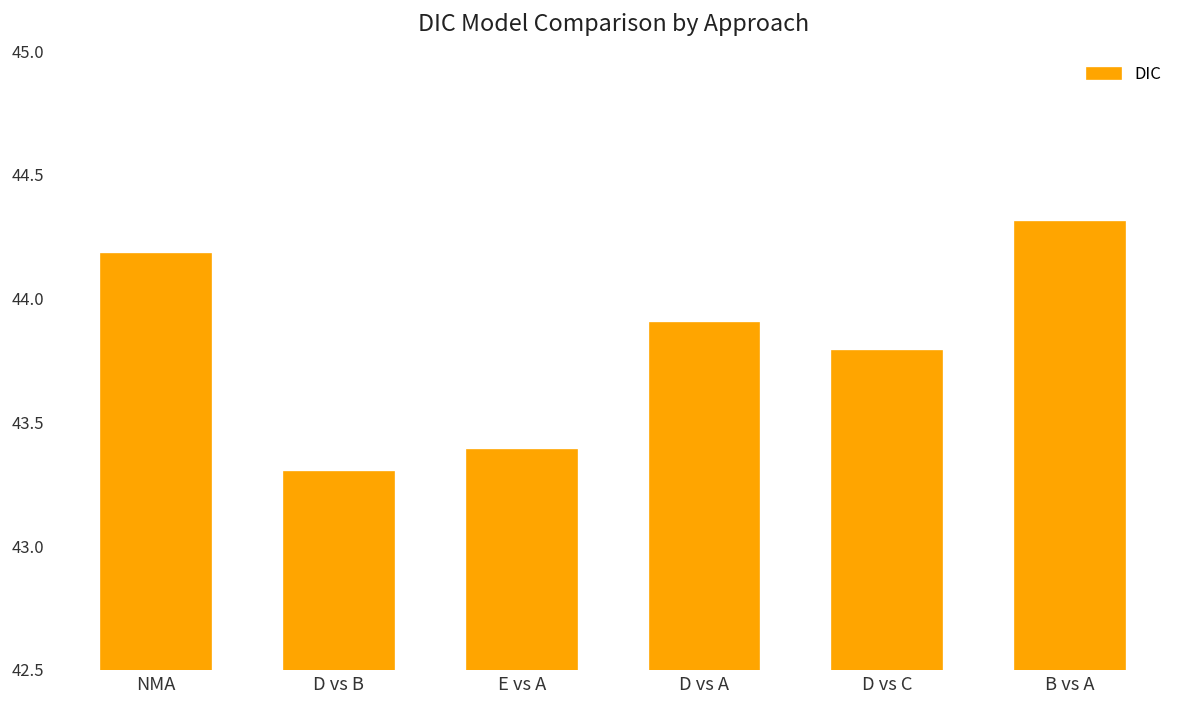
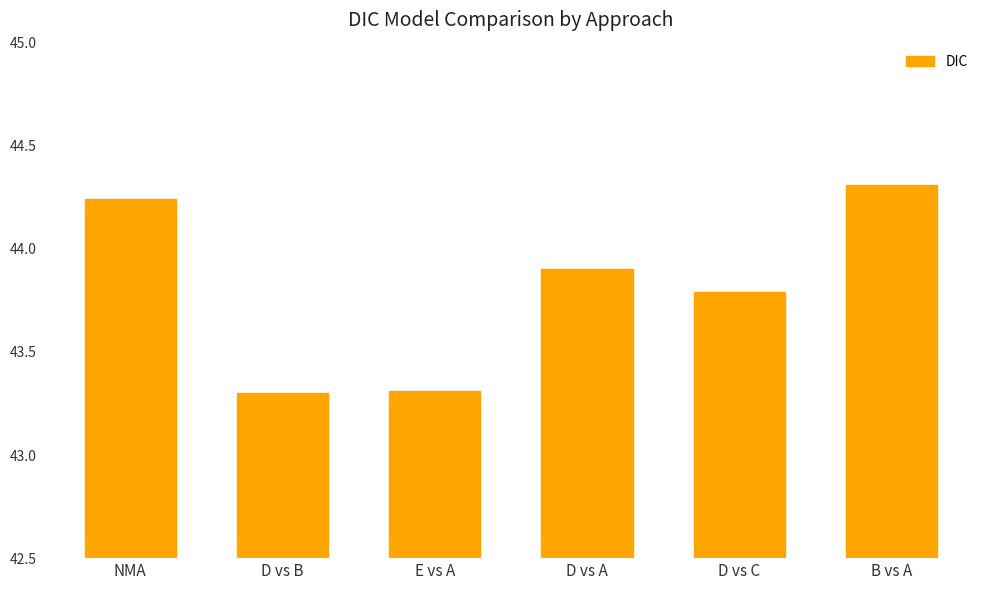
NMA: 44.18 -> 44.24
E vs A: 43.39 -> 43.31
